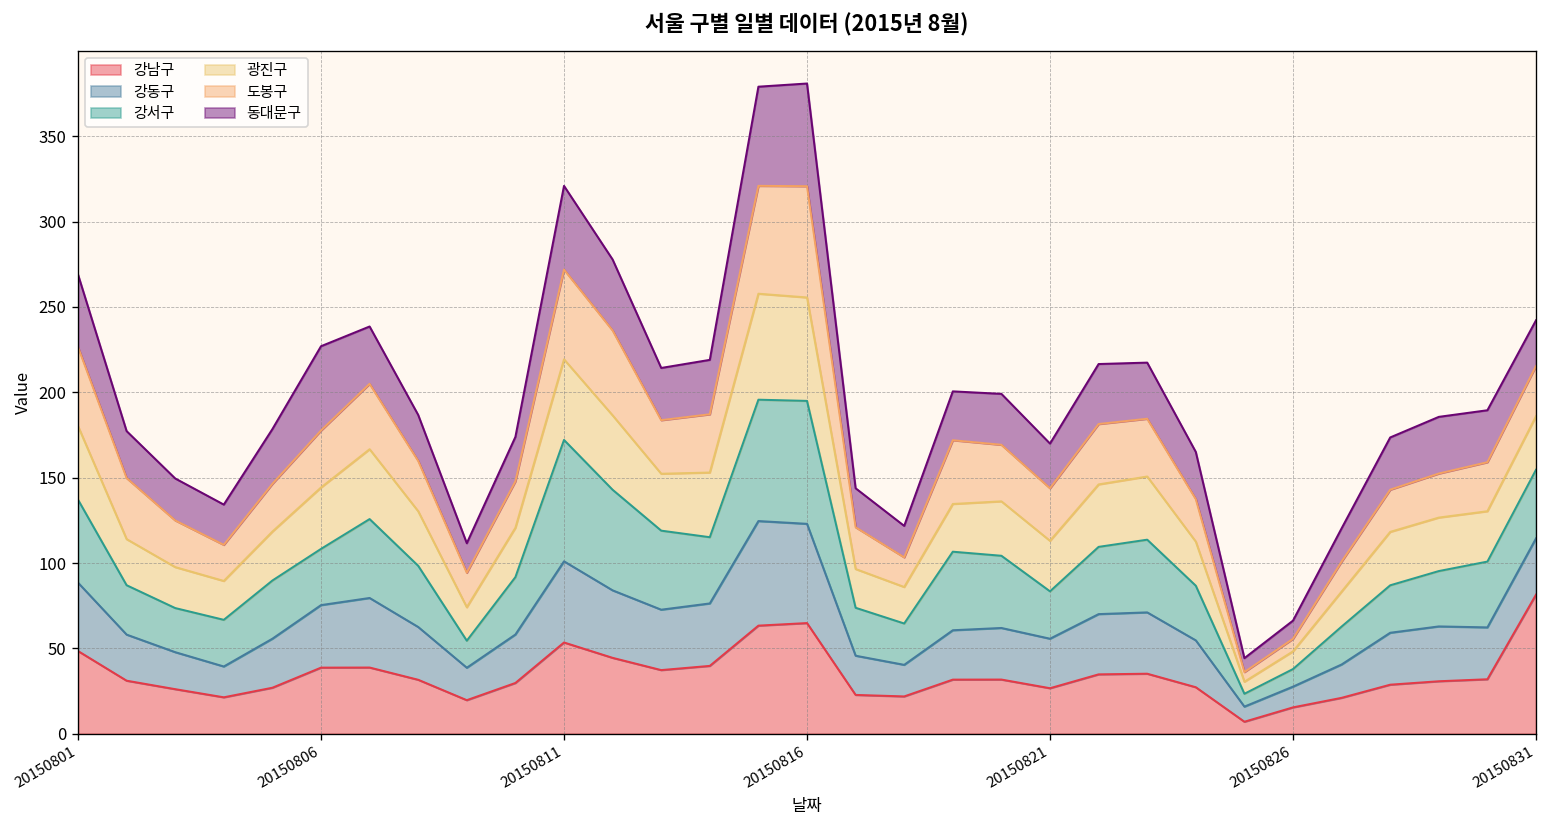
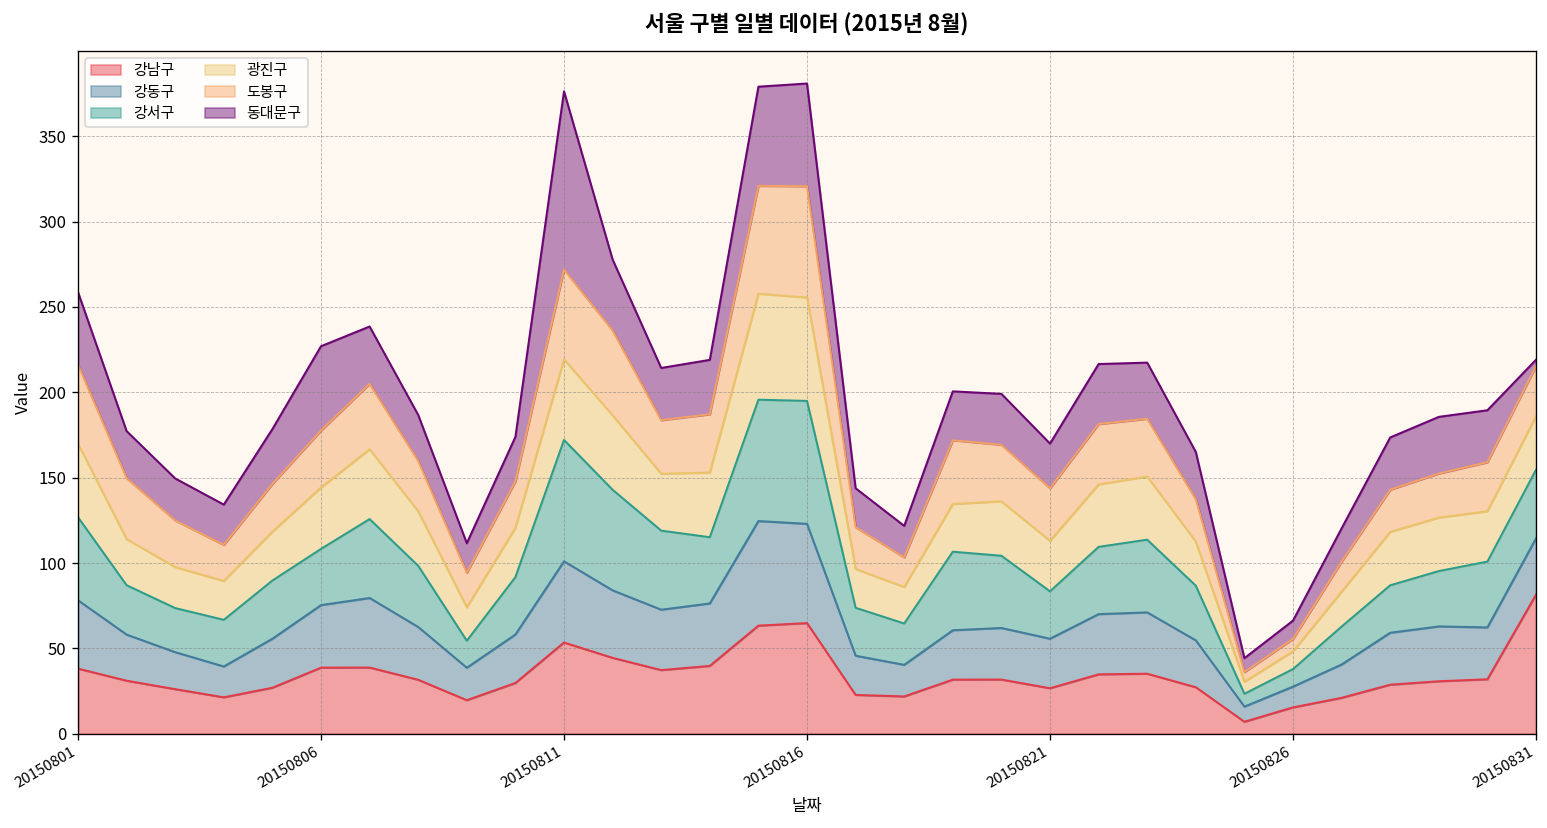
강남구, 20150801: 48 -> 38
동대문구, 20150811: 49 -> 104
동대문구, 20150831: 27 -> 4
